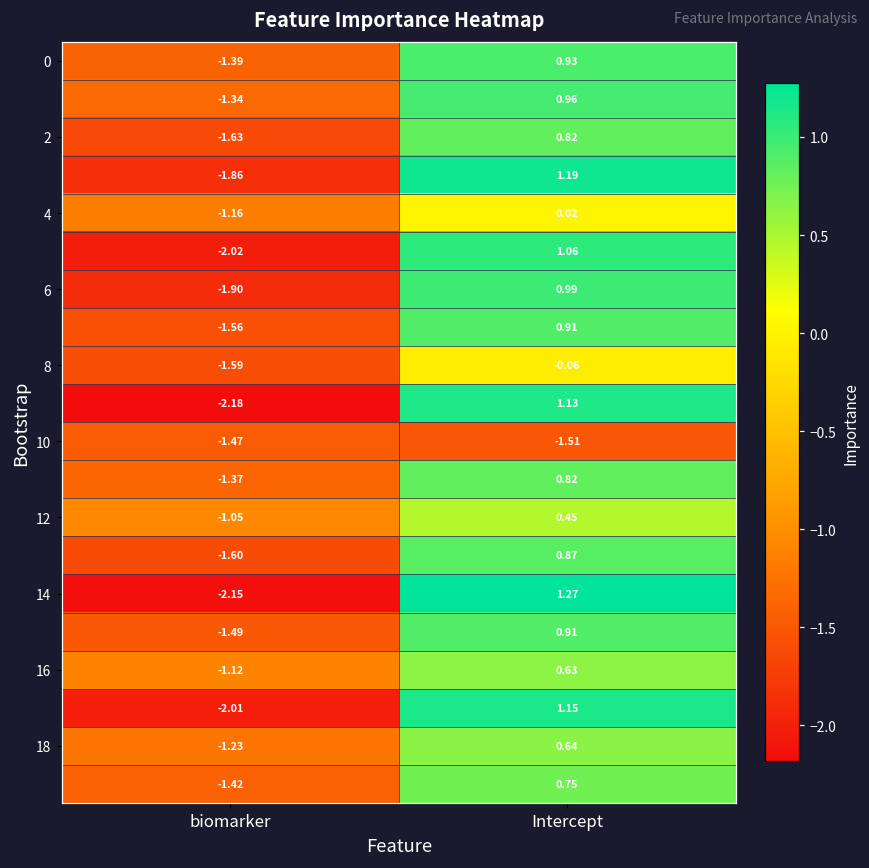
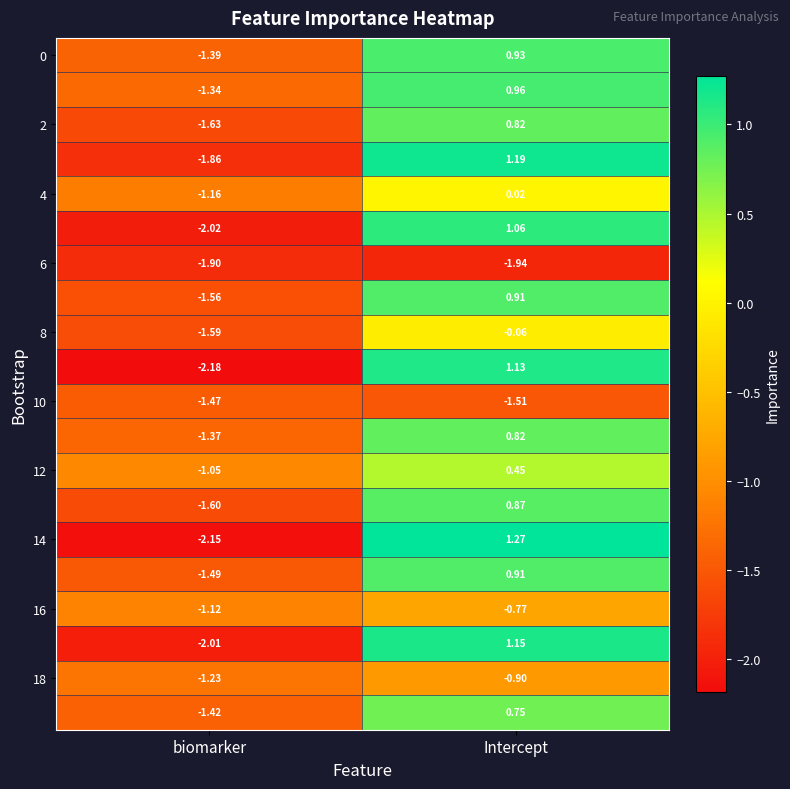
6, Intercept: 0.99 -> -1.94
16, Intercept: 0.63 -> -0.77
18, Intercept: 0.64 -> -0.90
